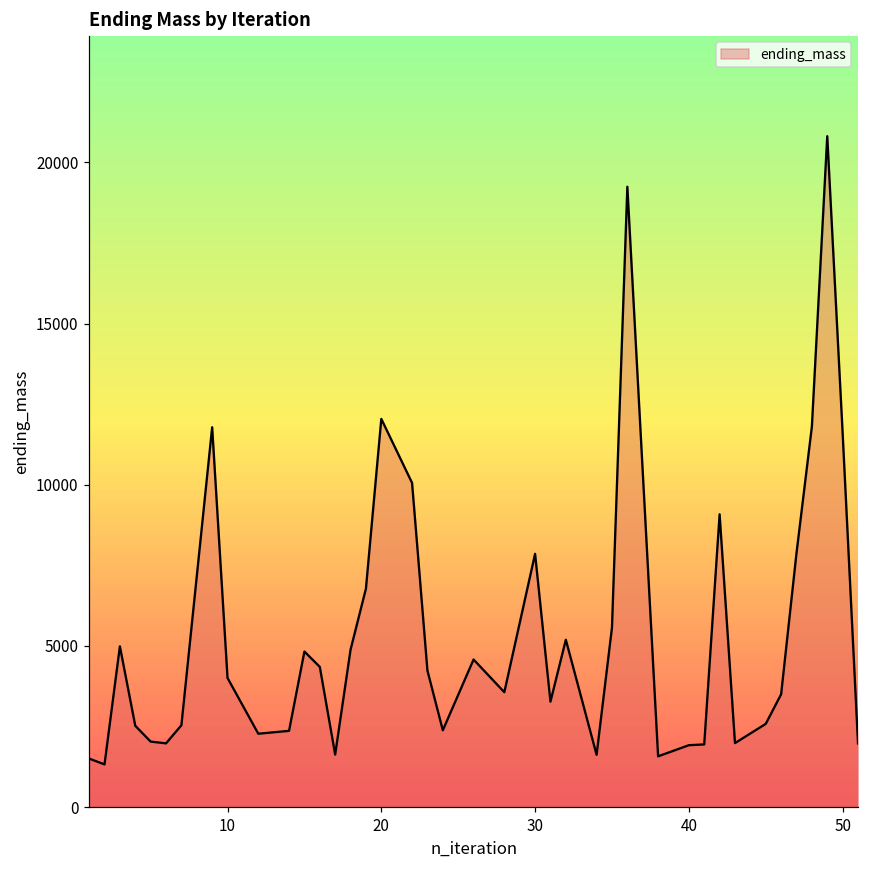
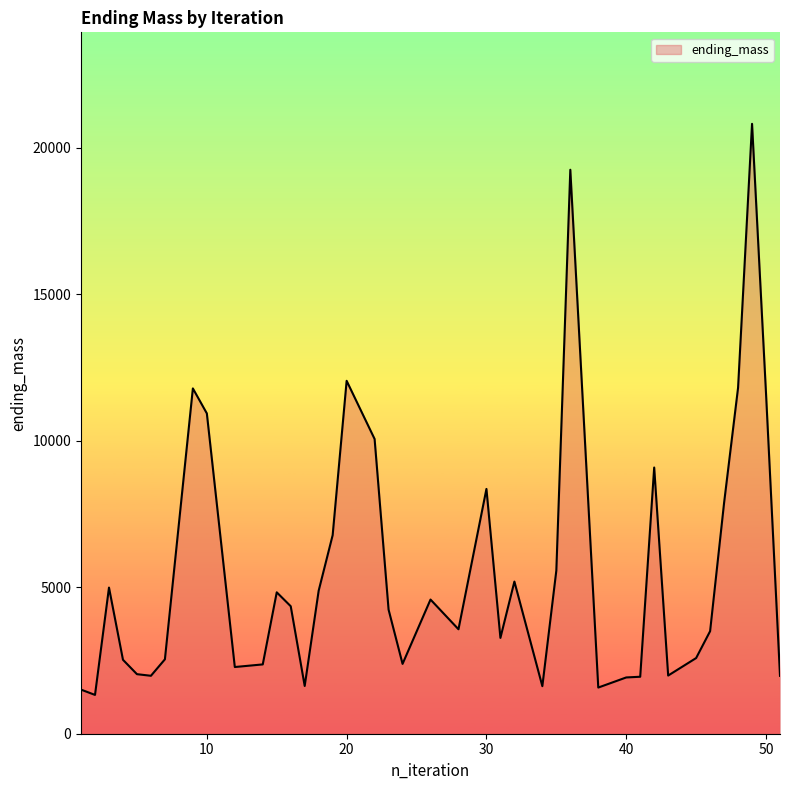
10: 4000 -> 10900
30: 7900 -> 8400
